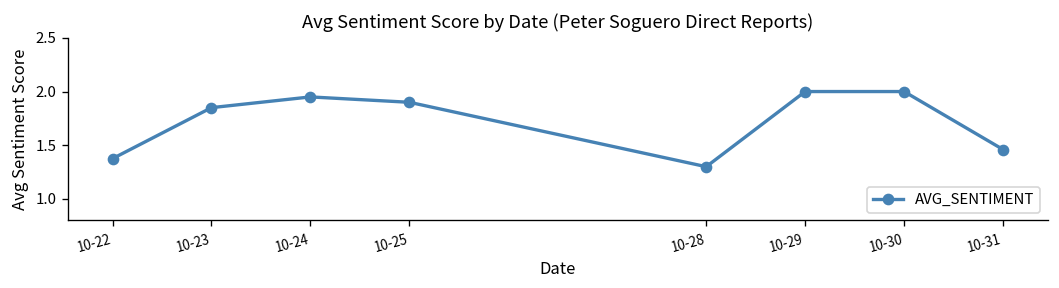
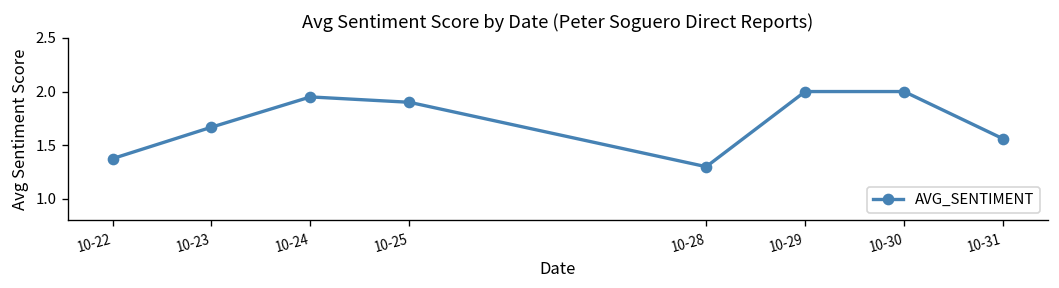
10-23: 1.9 -> 1.7
10-31: 1.5 -> 1.6
